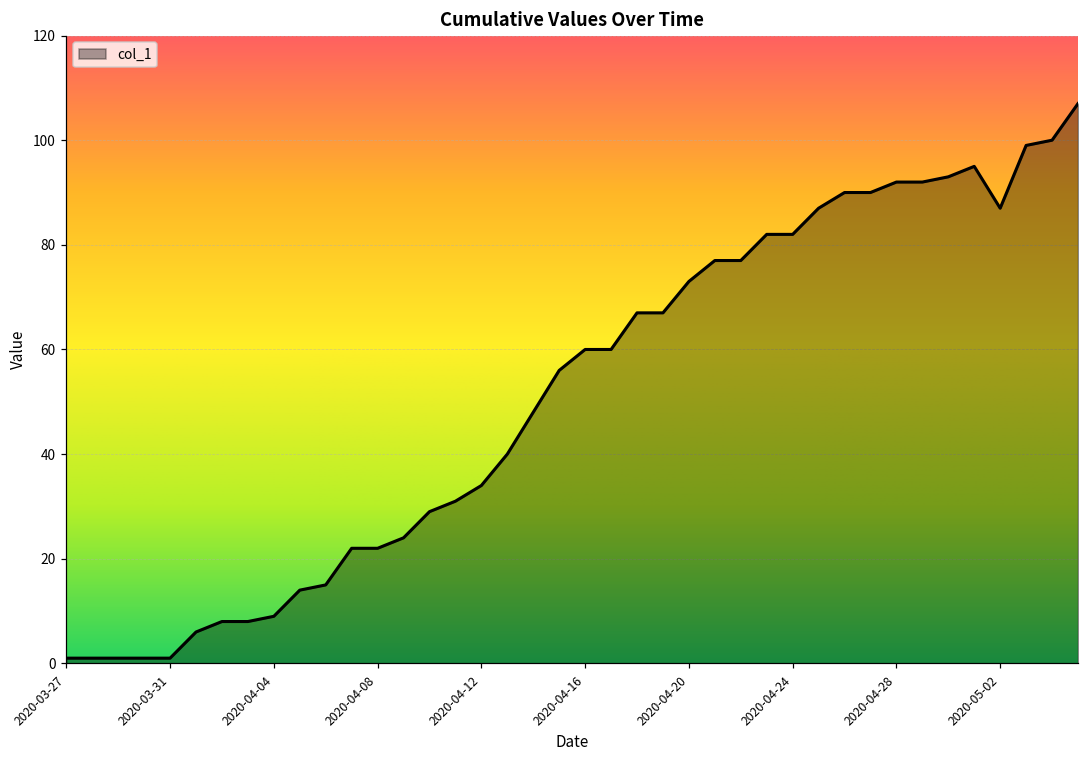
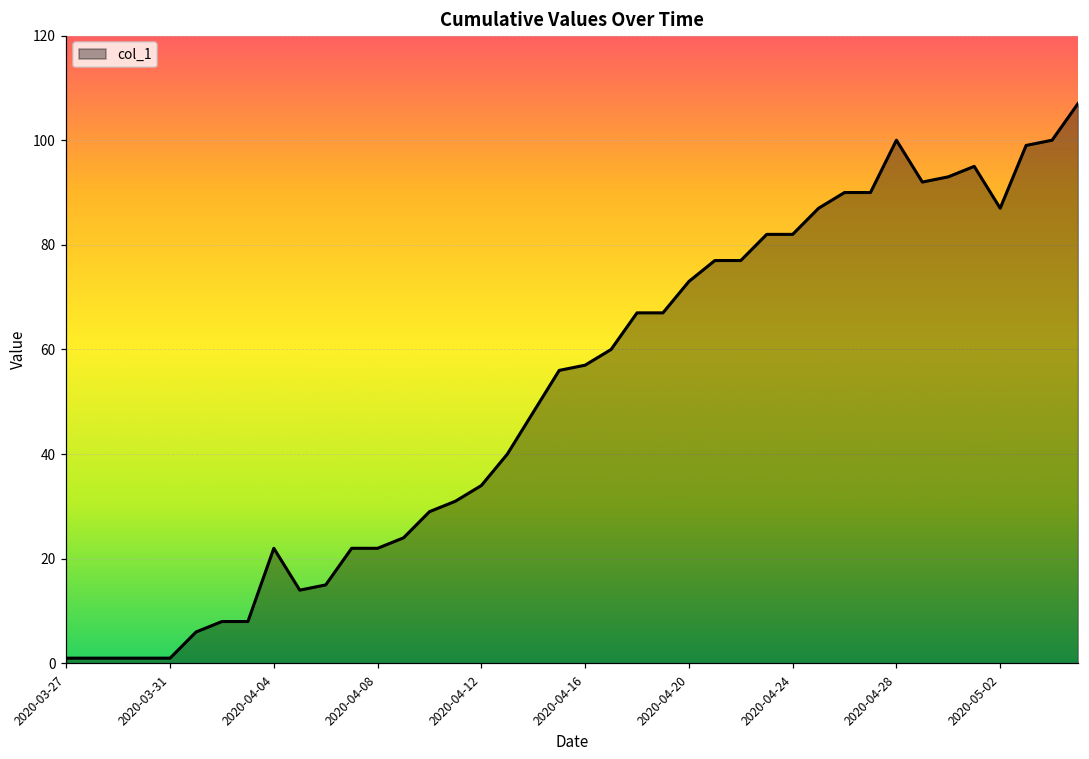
2020-04-04: 9 -> 22
2020-04-16: 60 -> 57
2020-04-28: 92 -> 100
